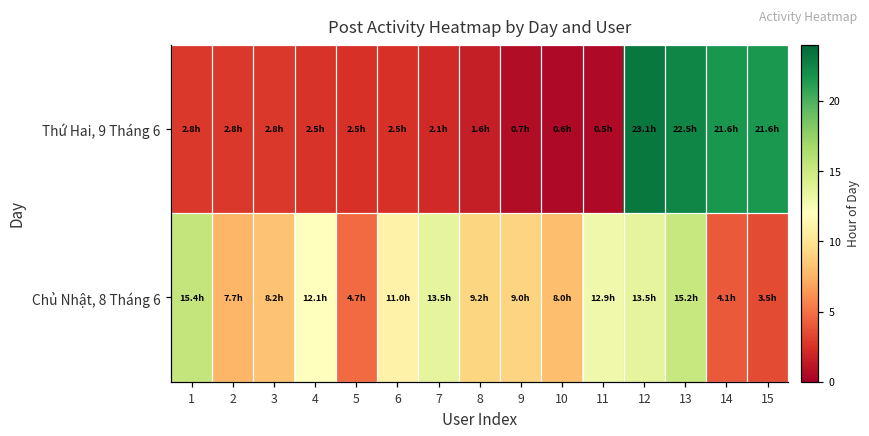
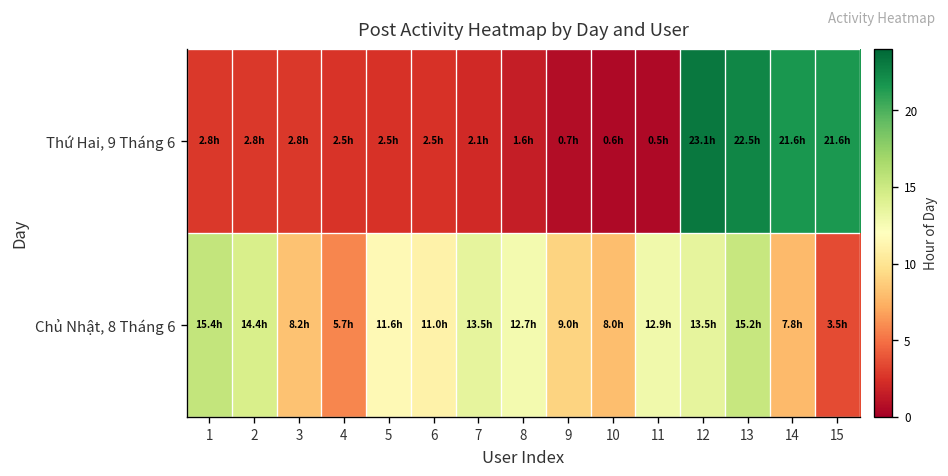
Chủ Nhật, 8 Tháng 6, 2: 7.7h -> 14.4h
Chủ Nhật, 8 Tháng 6, 4: 12.1h -> 5.7h
Chủ Nhật, 8 Tháng 6, 5: 4.7h -> 11.6h
Chủ Nhật, 8 Tháng 6, 8: 9.2h -> 12.7h
Chủ Nhật, 8 Tháng 6, 14: 4.1h -> 7.8h
